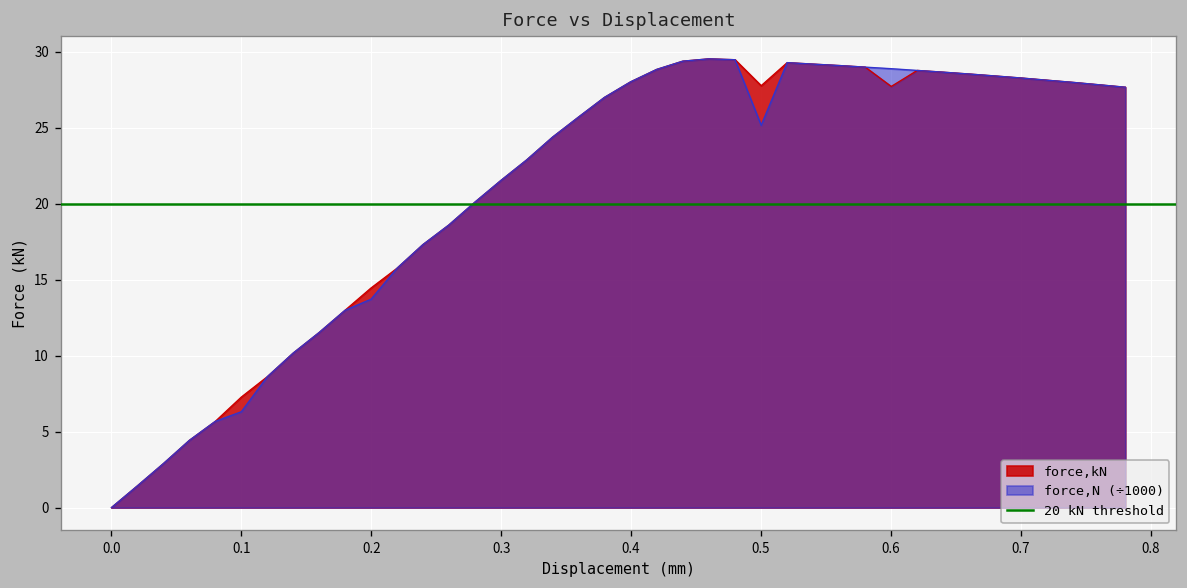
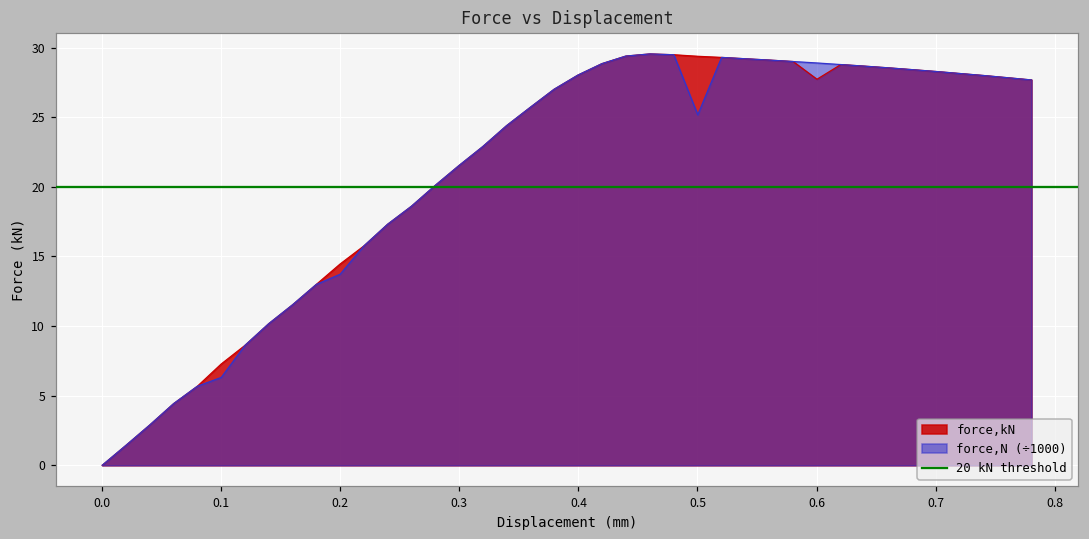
force,kN, 0.5: 27.8 -> 29.4
